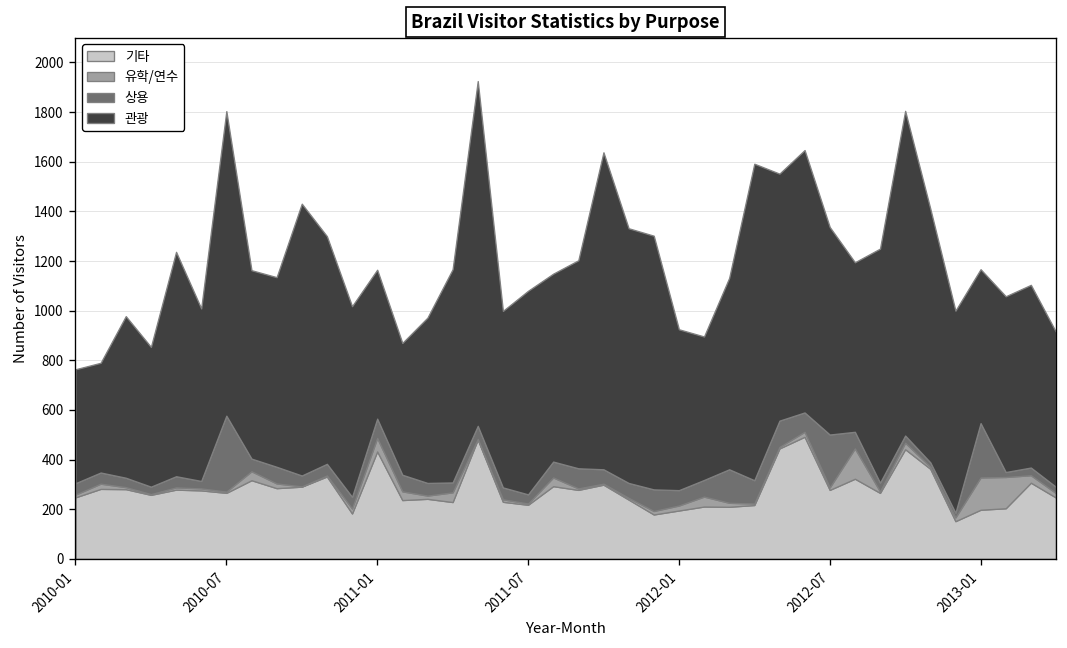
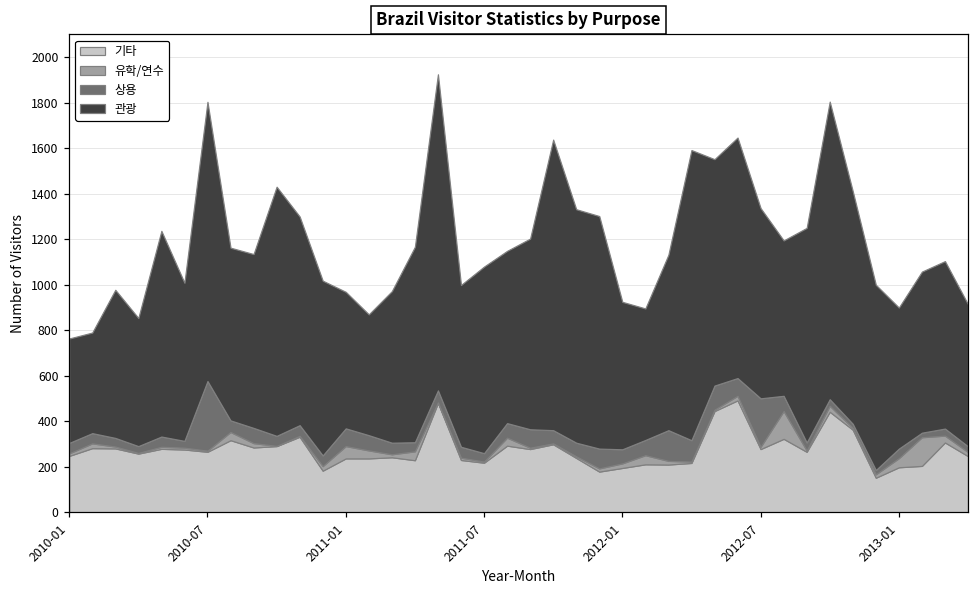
기타, 2011-01: 430 -> 240
유학/연수, 2013-01: 130 -> 40
상용, 2013-01: 220 -> 40
